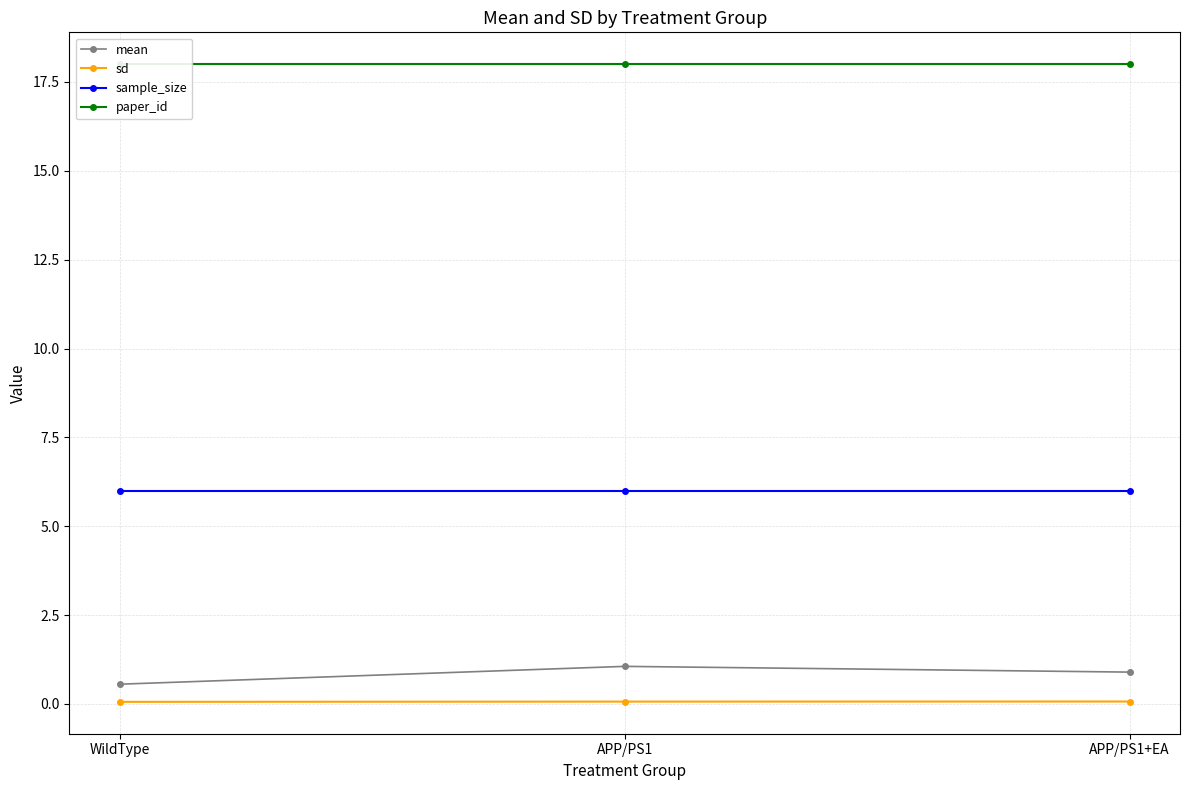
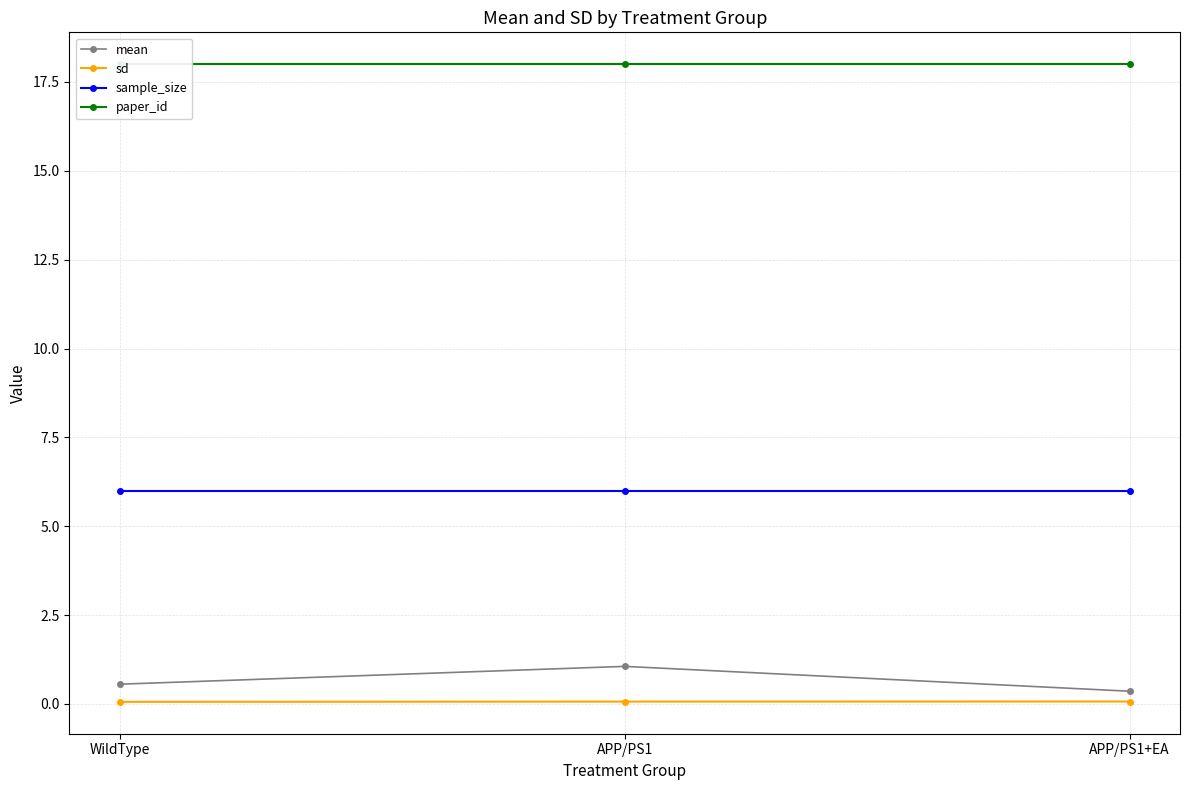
mean, APP/PS1+EA: 0.9 -> 0.4
